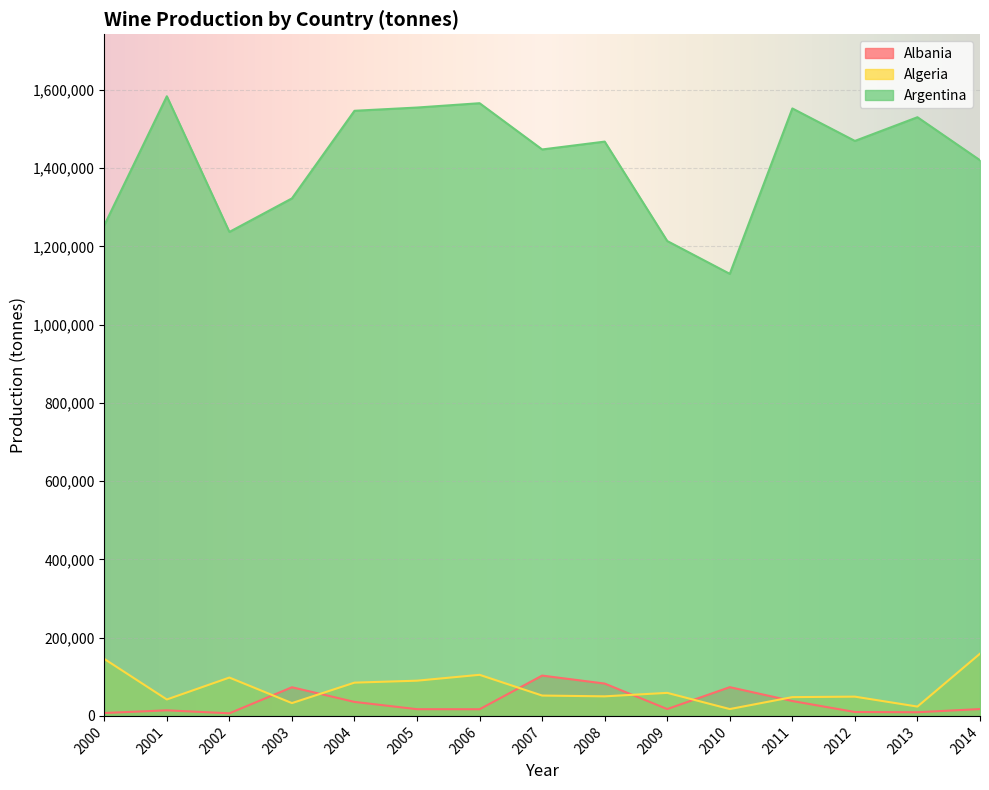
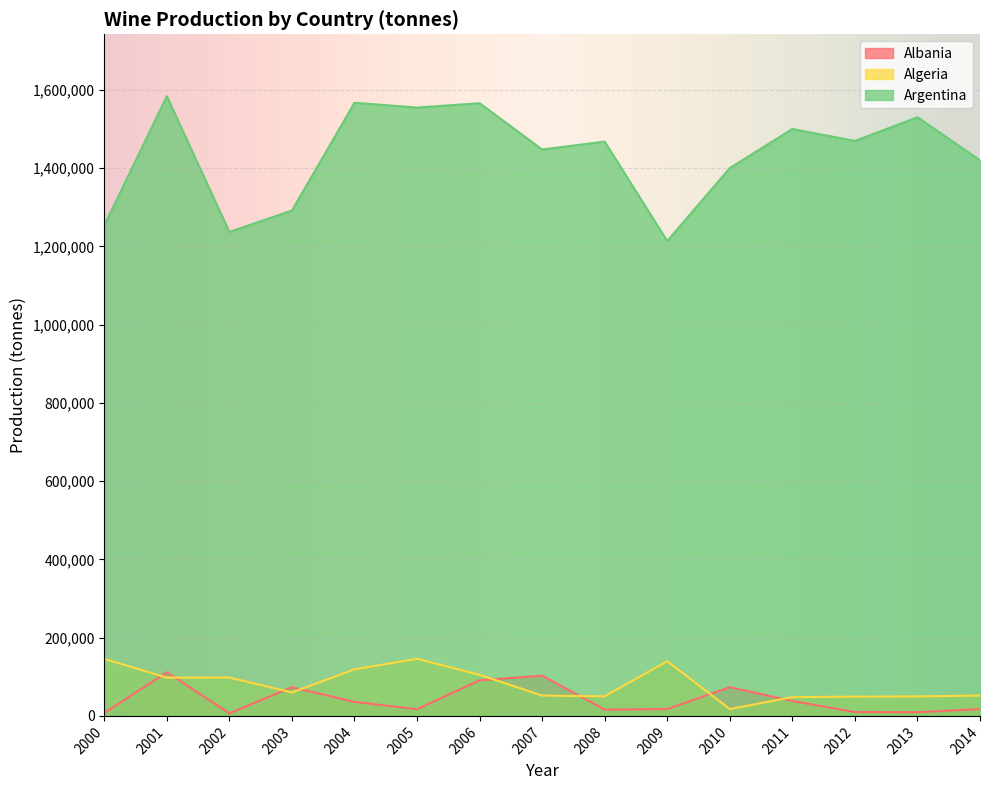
Albania, 2001: 10,000 -> 110,000
Algeria, 2001: 40,000 -> 100,000
Algeria, 2003: 30,000 -> 60,000
Argentina, 2003: 1,320,000 -> 1,290,000
Algeria, 2004: 90,000 -> 120,000
Argentina, 2004: 1,550,000 -> 1,570,000
Algeria, 2005: 90,000 -> 150,000
Albania, 2006: 20,000 -> 90,000
Albania, 2008: 80,000 -> 20,000
Algeria, 2009: 60,000 -> 140,000
Argentina, 2010: 1,130,000 -> 1,400,000
Argentina, 2011: 1,550,000 -> 1,500,000
Algeria, 2013: 20,000 -> 50,000
Algeria, 2014: 160,000 -> 50,000
